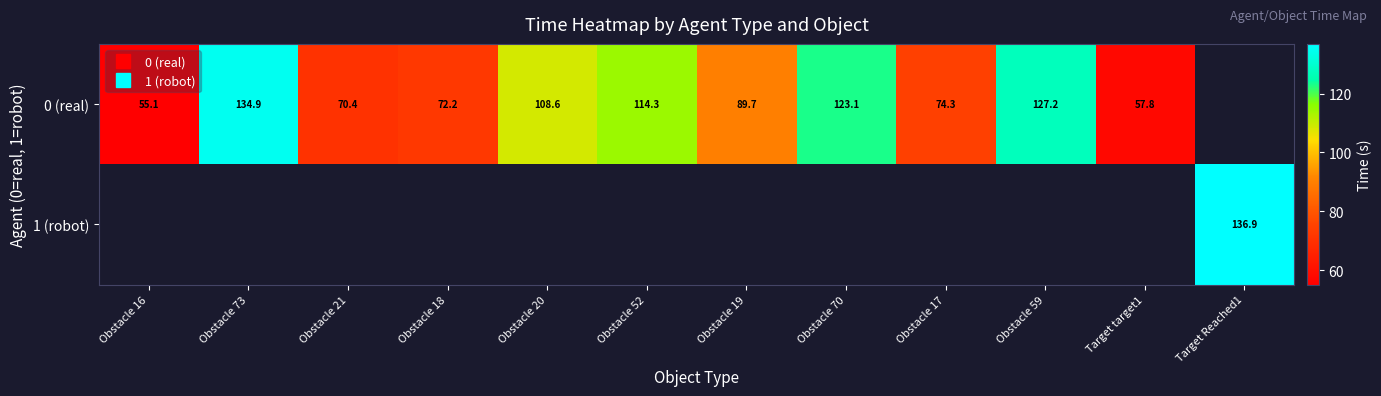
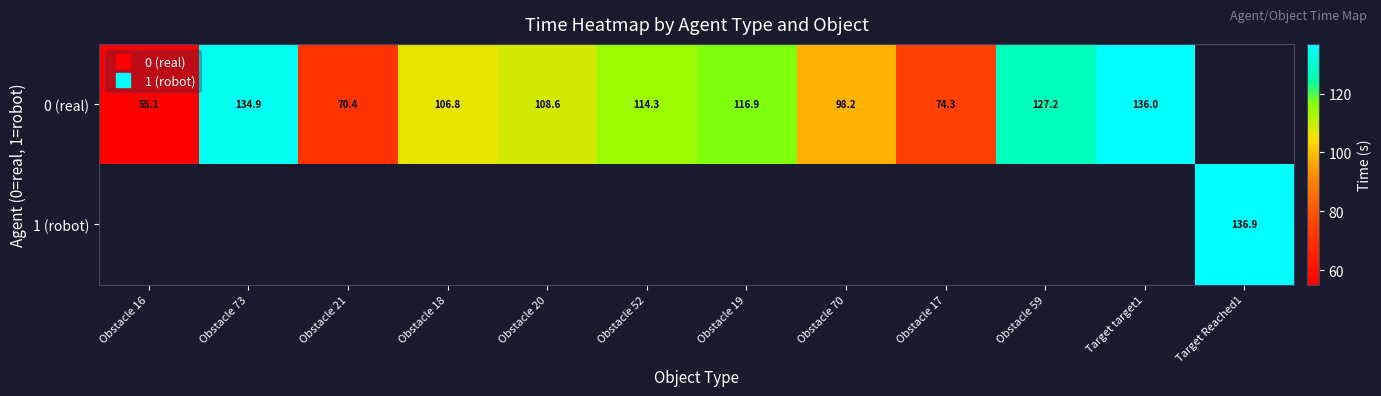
0 (real), Obstacle 18: 72.2 -> 106.8
0 (real), Obstacle 19: 89.7 -> 116.9
0 (real), Obstacle 70: 123.1 -> 98.2
0 (real), Target target1: 57.8 -> 136.0
